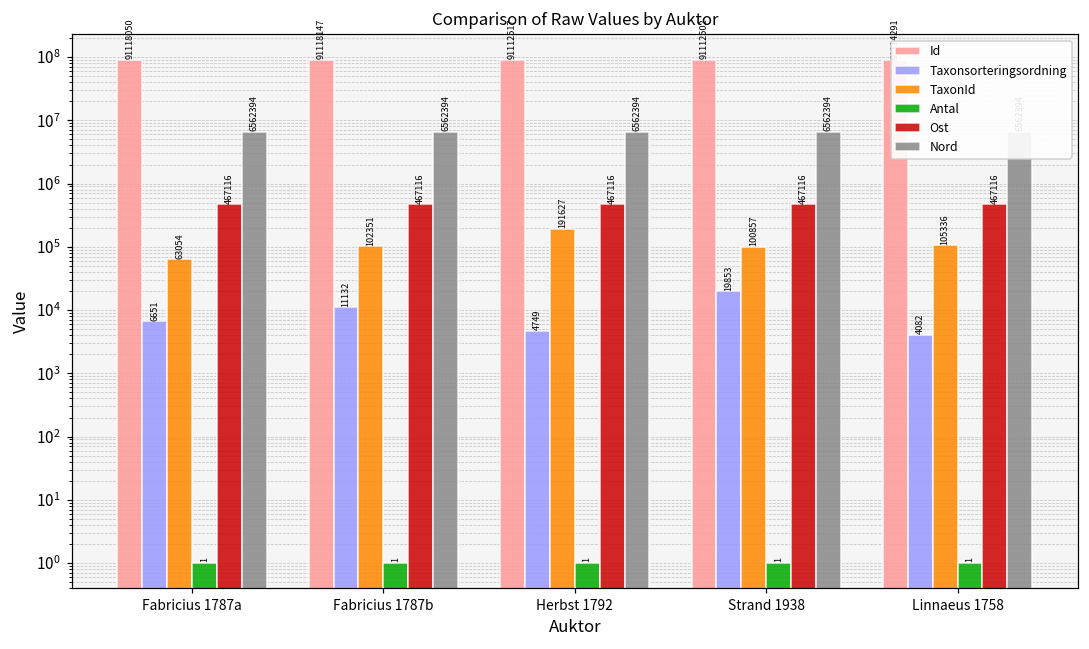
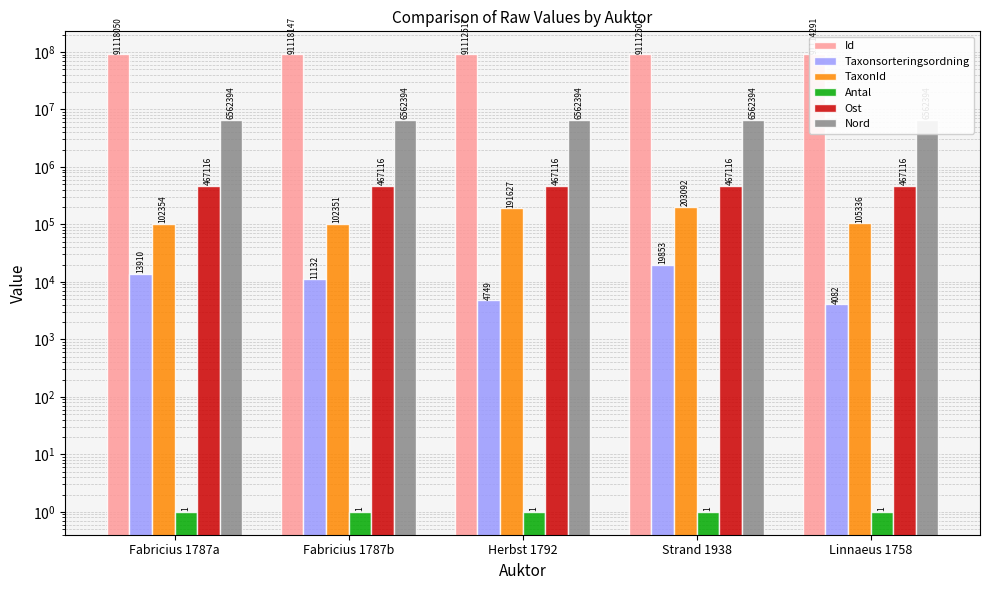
Taxonsorteringsordning, Fabricius 1787a: 6651 -> 13910
TaxonId, Fabricius 1787a: 63054 -> 102354
TaxonId, Strand 1938: 100857 -> 203092
